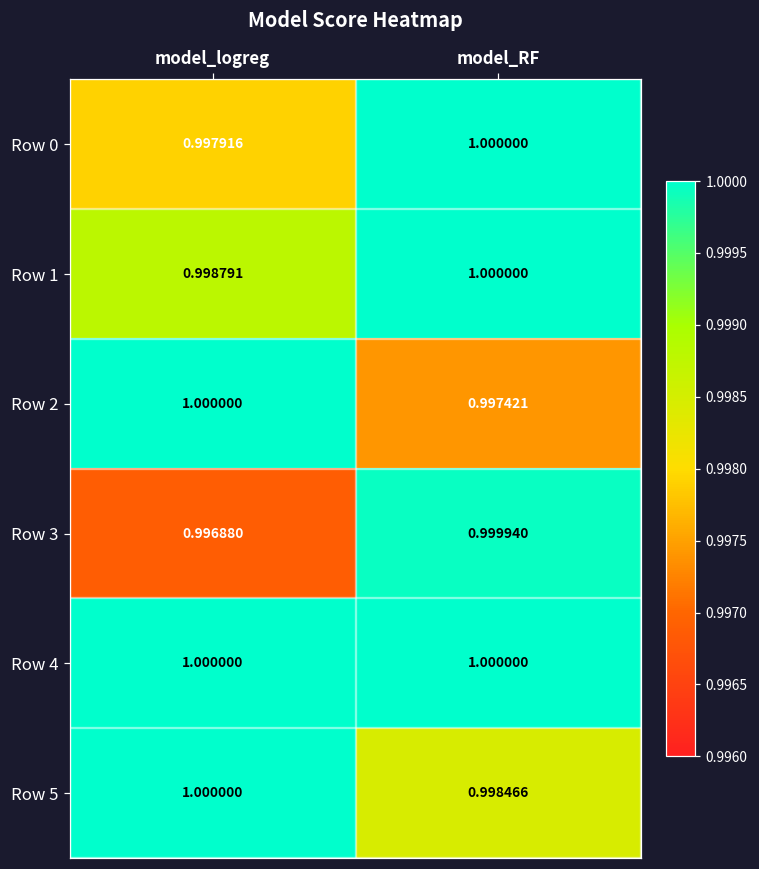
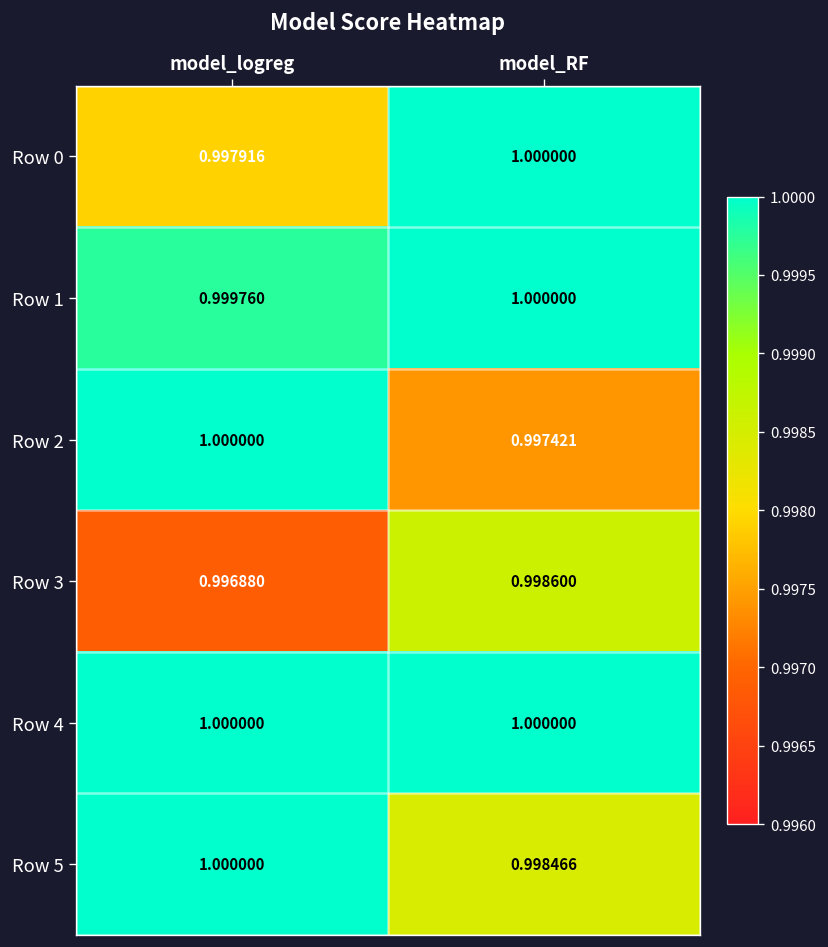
Row 1, model_logreg: 0.998791 -> 0.999760
Row 3, model_RF: 0.999940 -> 0.998600
